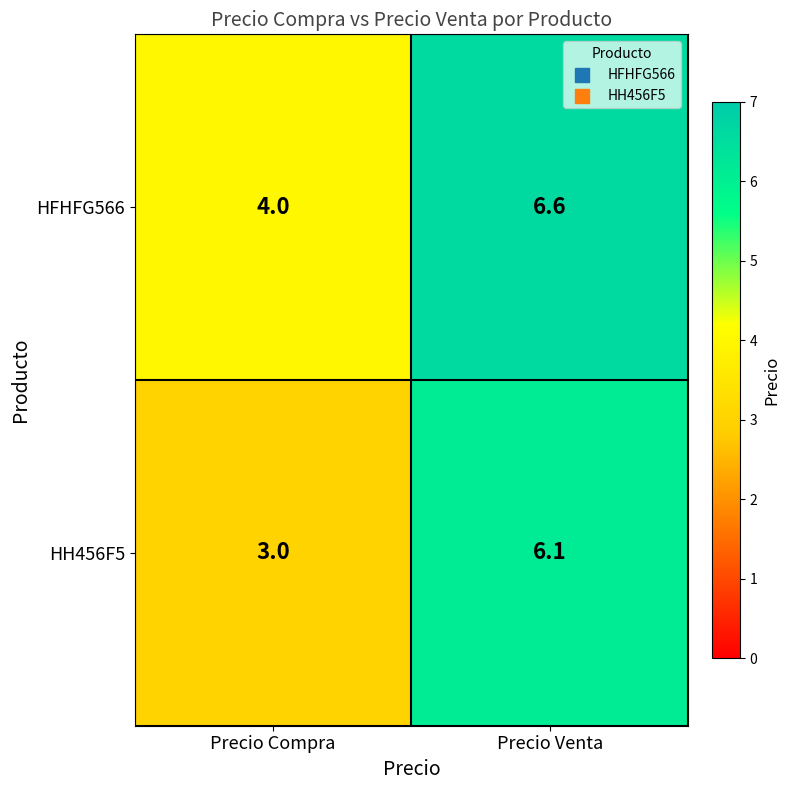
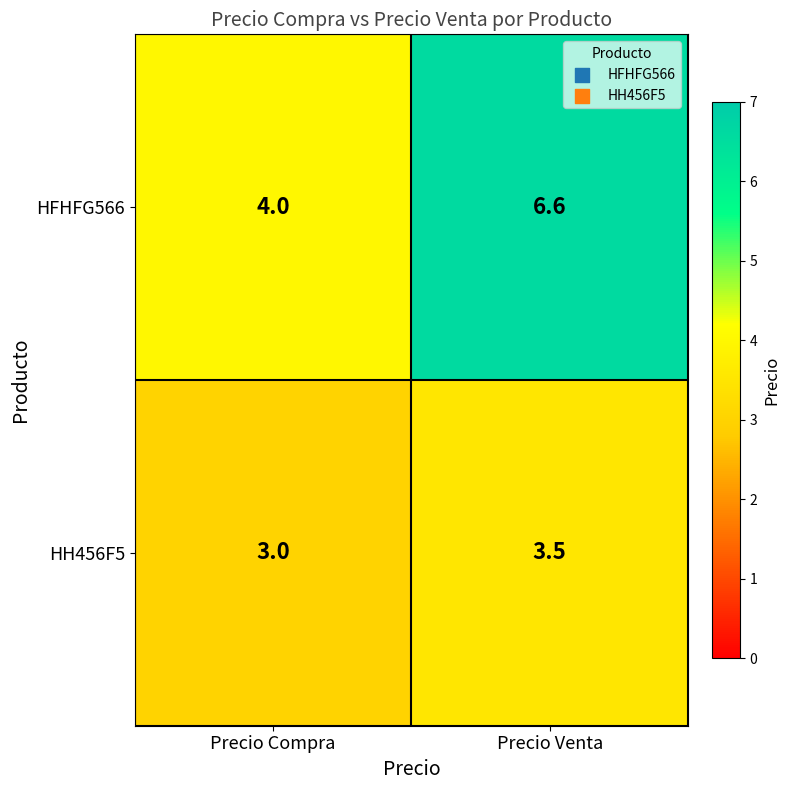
HH456F5, Precio Venta: 6.1 -> 3.5
